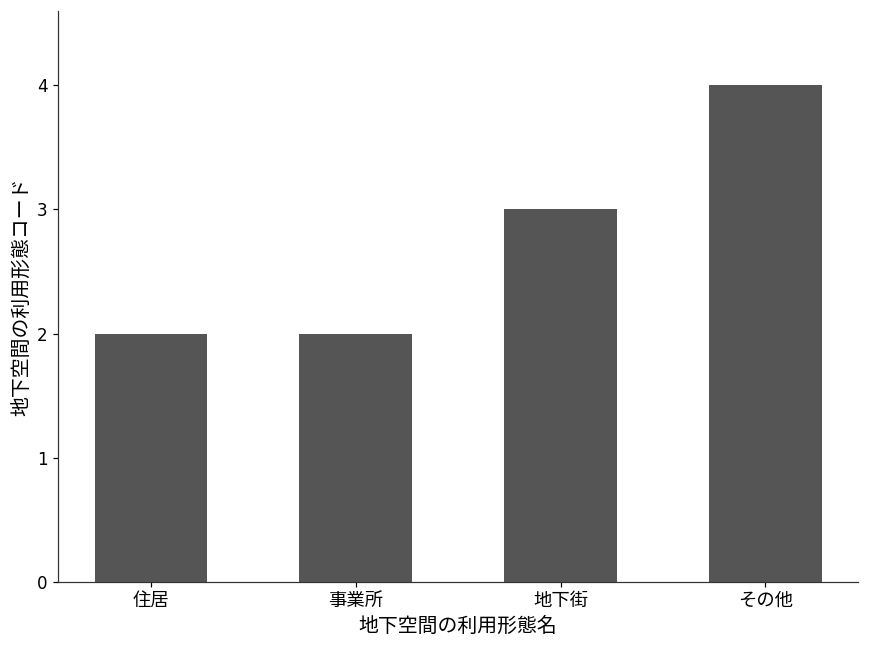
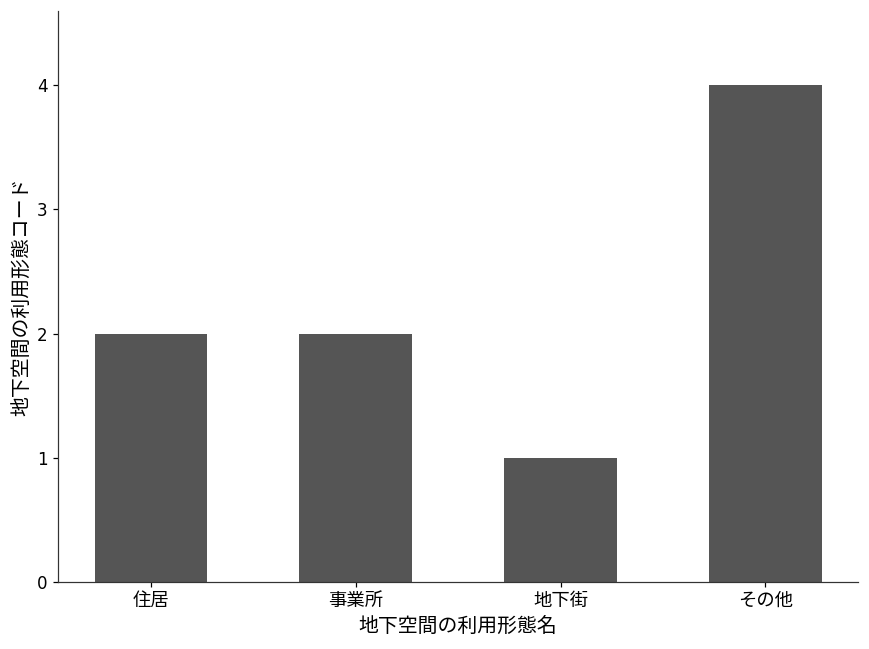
地下街: 3 -> 1
